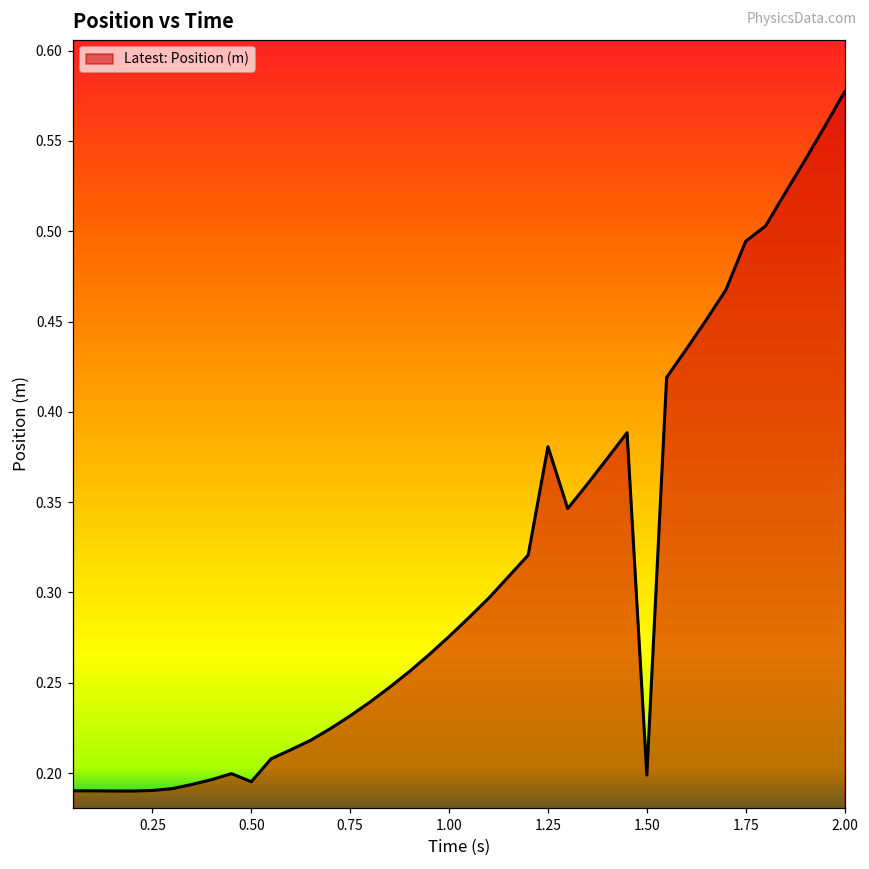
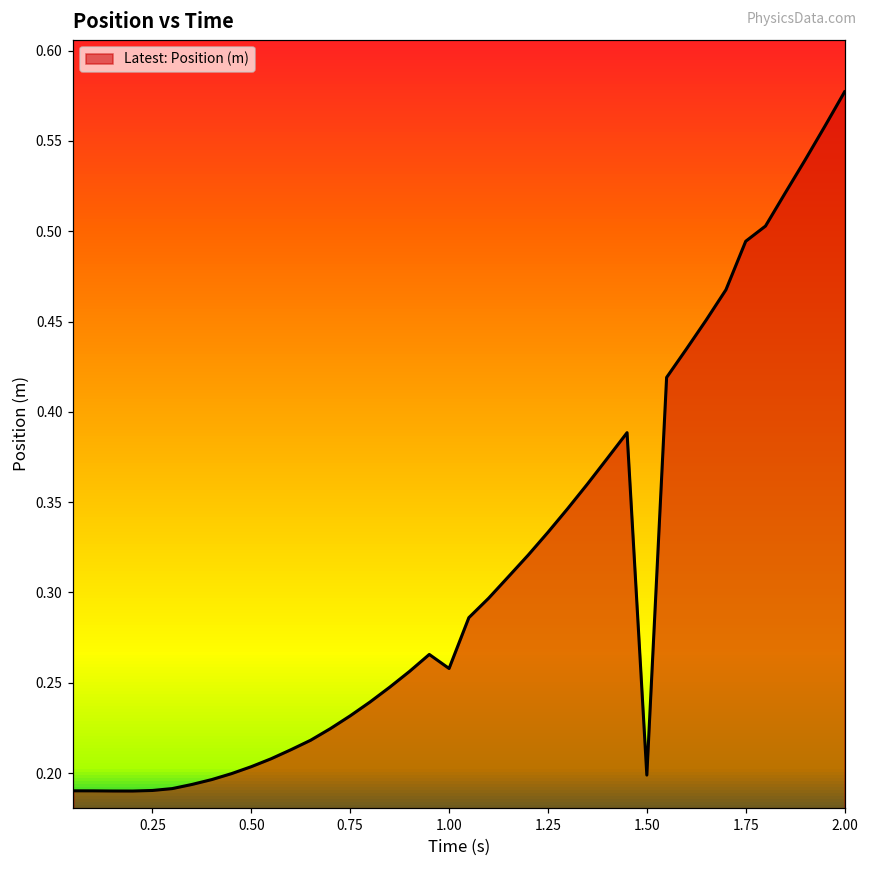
0.50: 0.195 -> 0.204
1.00: 0.276 -> 0.258
1.25: 0.381 -> 0.333
